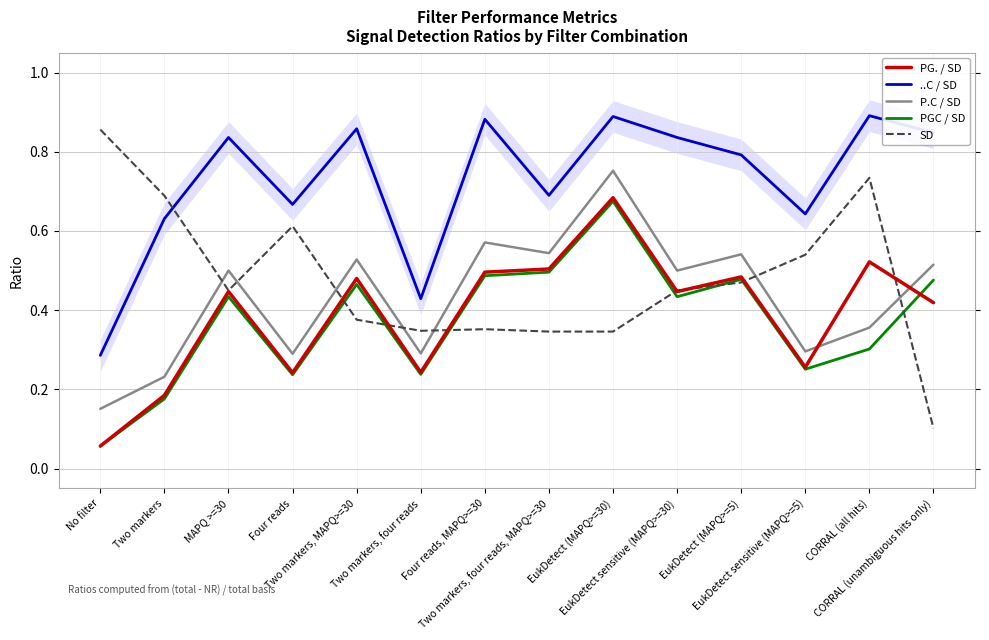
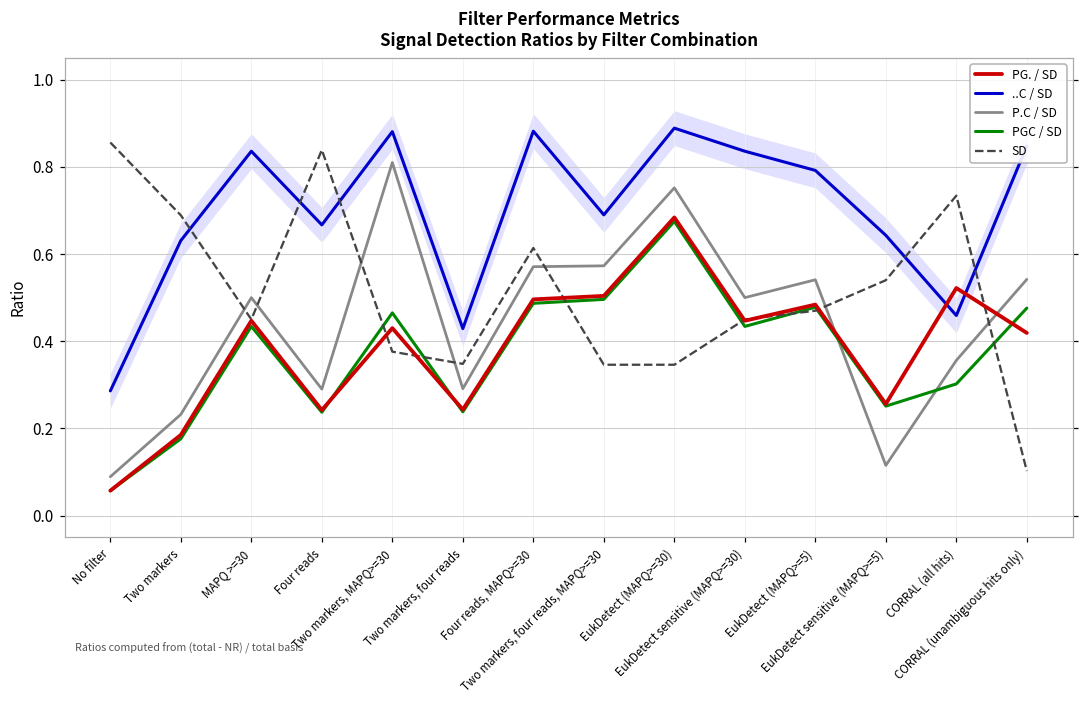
P.C / SD, No filter: 0.15 -> 0.09
SD, Four reads: 0.61 -> 0.84
PG. / SD, Two markers, MAPQ>=30: 0.48 -> 0.43
..C / SD, Two markers, MAPQ>=30: 0.86 -> 0.88
P.C / SD, Two markers, MAPQ>=30: 0.53 -> 0.81
SD, Four reads, MAPQ>=30: 0.35 -> 0.61
P.C / SD, Two markers, four reads, MAPQ>=30: 0.54 -> 0.57
P.C / SD, EukDetect sensitive (MAPQ>=5): 0.30 -> 0.12
..C / SD, CORRAL (all hits): 0.89 -> 0.46
P.C / SD, CORRAL (unambiguous hits only): 0.52 -> 0.54
